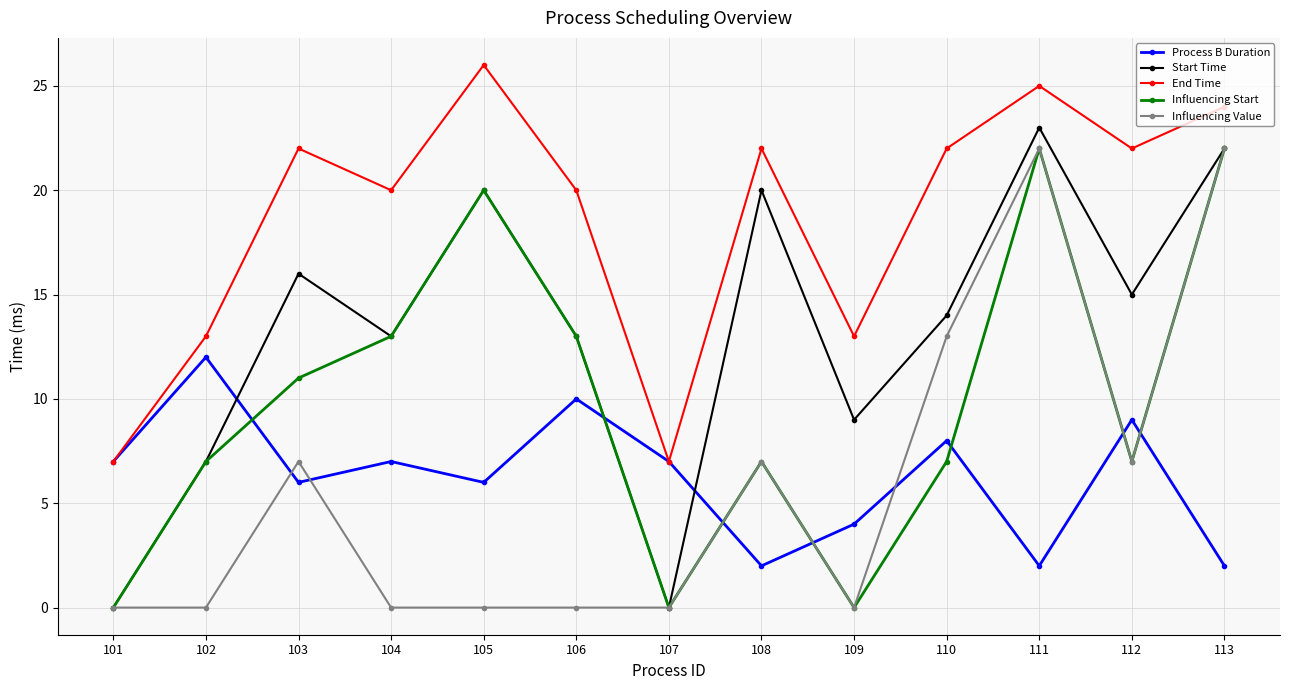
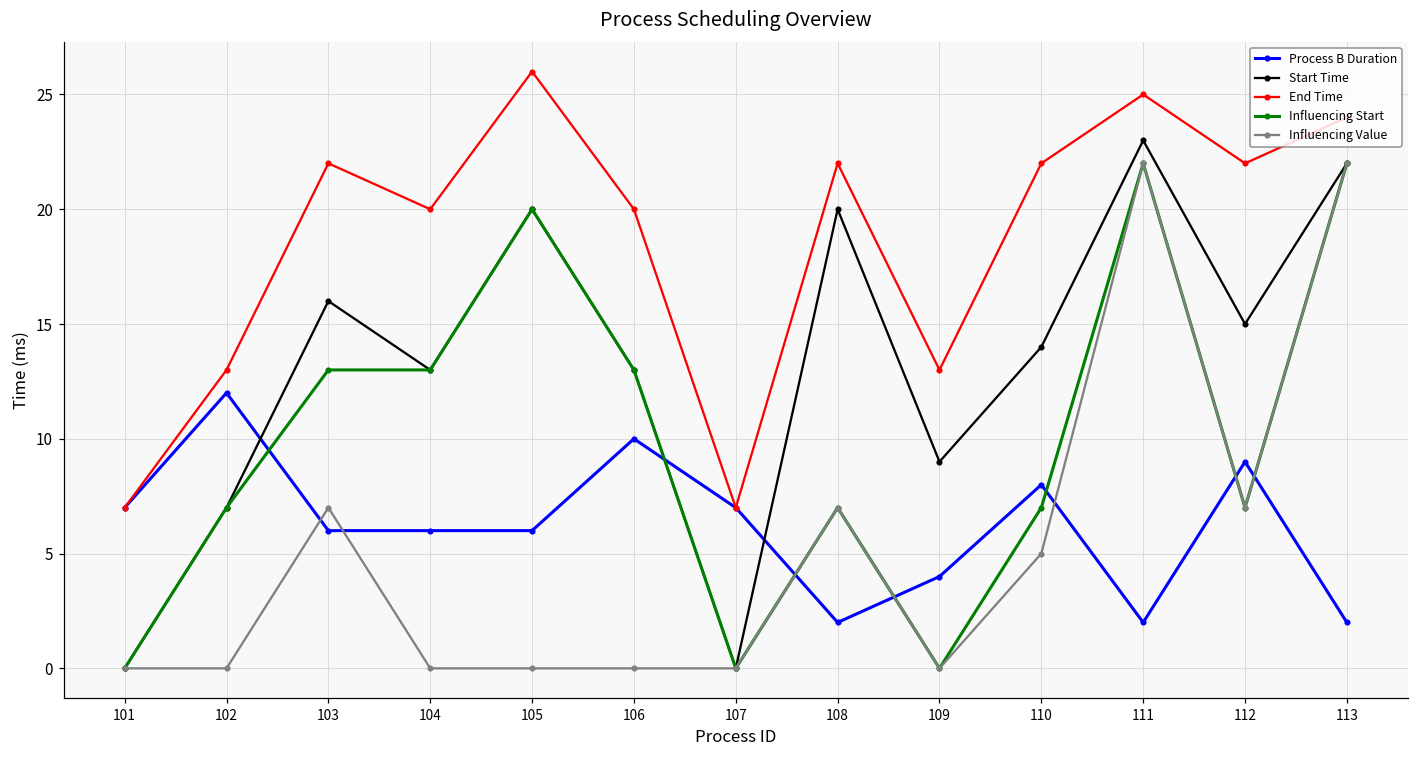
Influencing Start, 103: 11 -> 13
Process B Duration, 104: 7 -> 6
Influencing Value, 110: 13 -> 5
